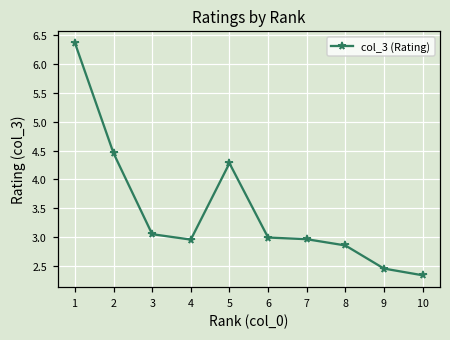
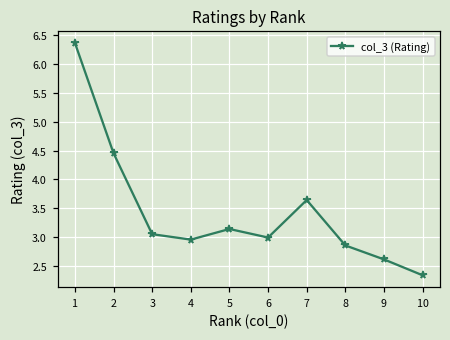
5: 4.3 -> 3.1
7: 3.0 -> 3.6
9: 2.5 -> 2.6
